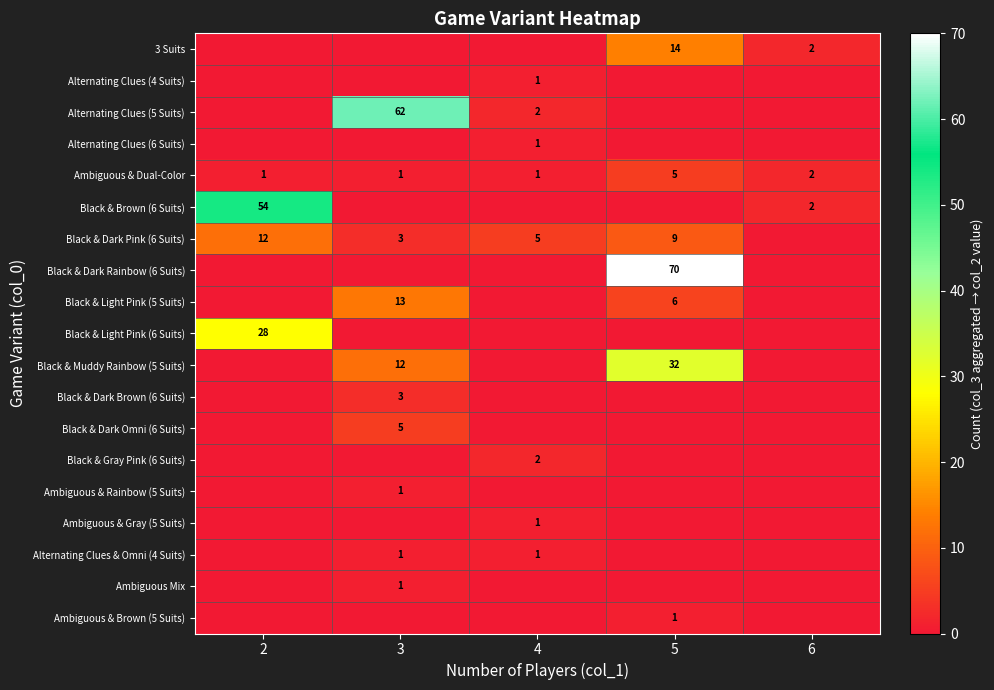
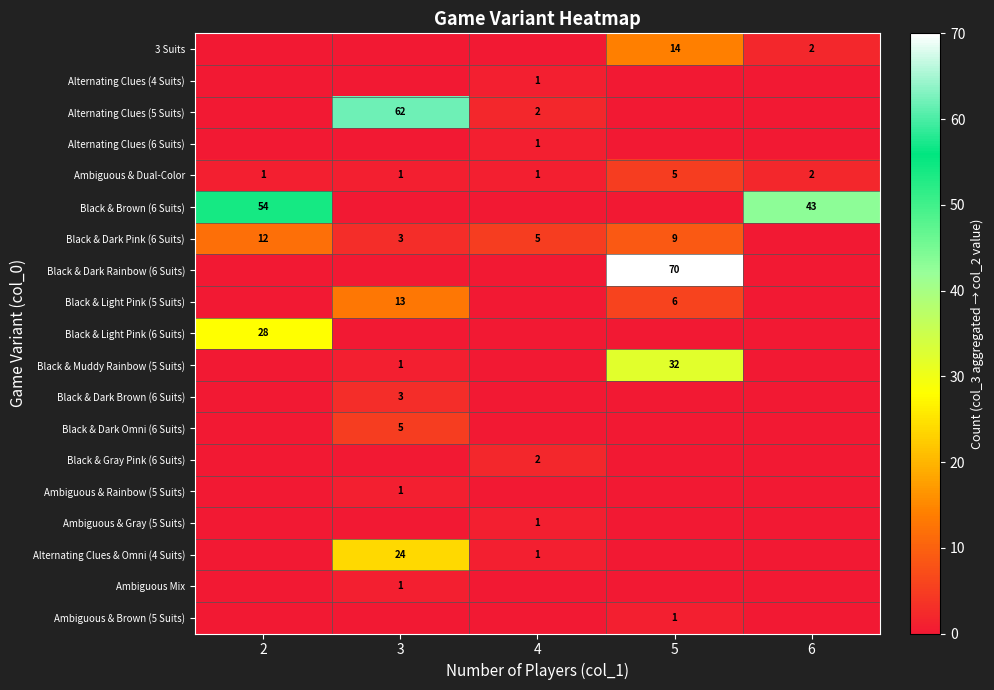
Black & Brown (6 Suits), 6: 2 -> 43
Black & Muddy Rainbow (5 Suits), 3: 12 -> 1
Alternating Clues & Omni (4 Suits), 3: 1 -> 24
